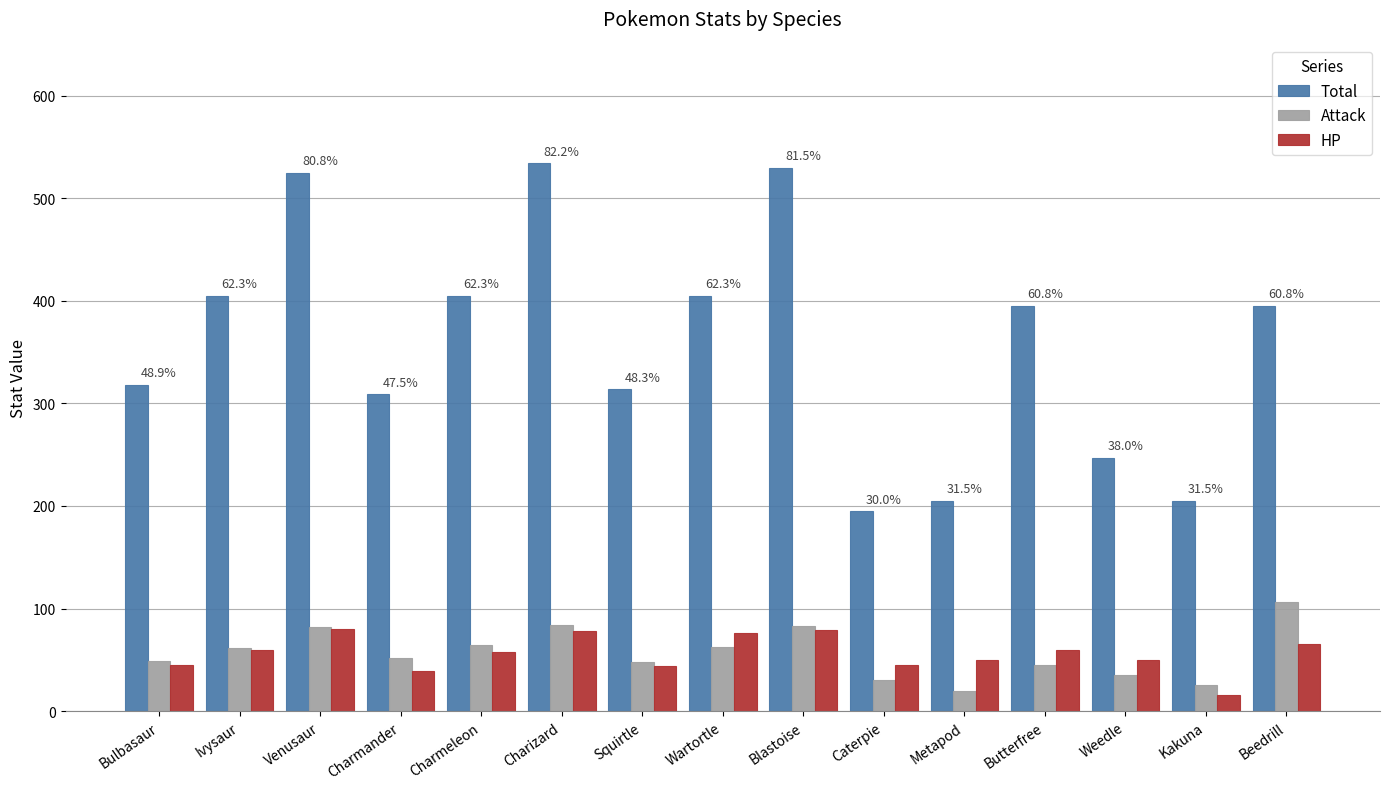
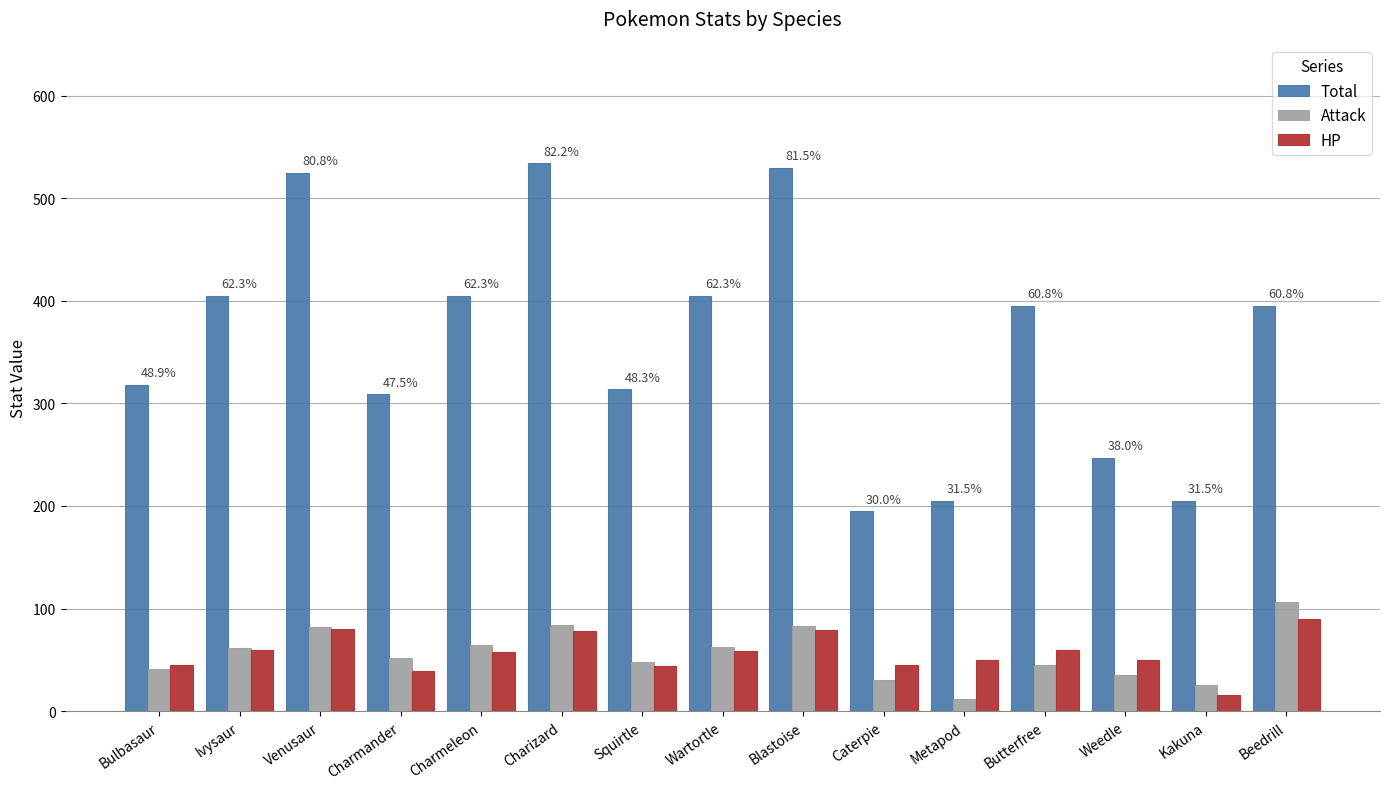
Attack, Bulbasaur: 49 -> 41
HP, Wartortle: 76 -> 59
Attack, Metapod: 20 -> 12
HP, Beedrill: 65 -> 90
